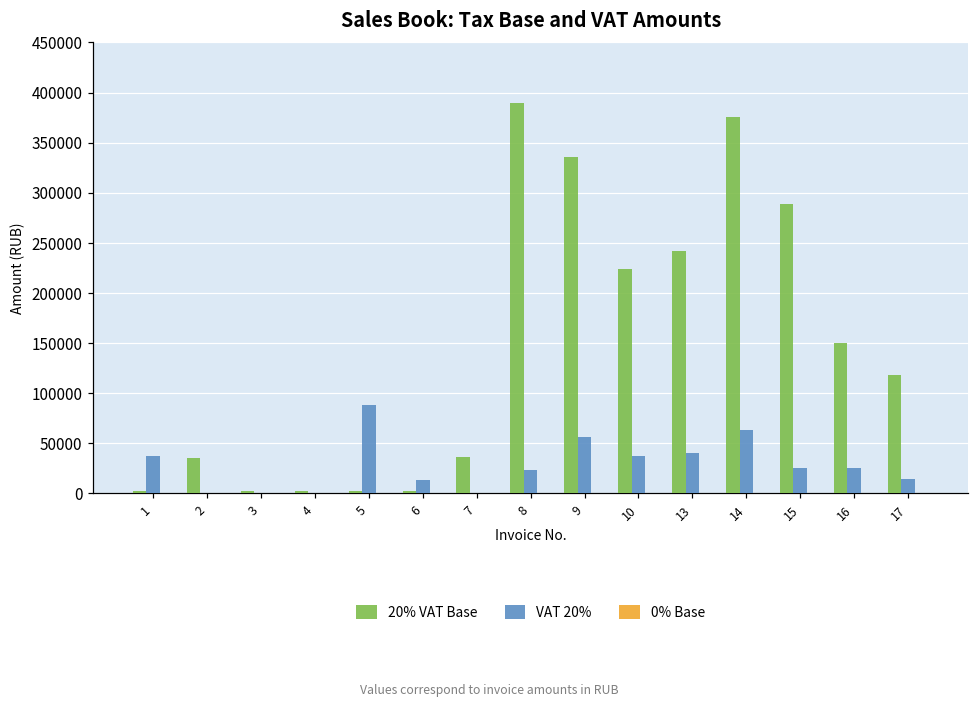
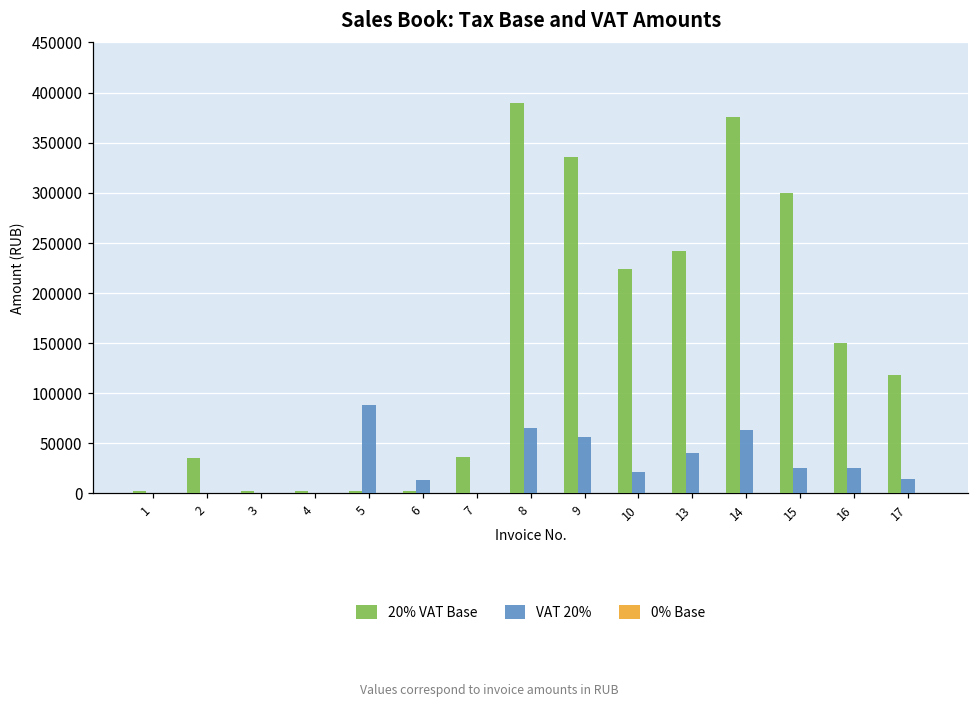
VAT 20%, 1: 40000 -> 0
VAT 20%, 8: 20000 -> 70000
VAT 20%, 10: 40000 -> 20000
20% VAT Base, 15: 290000 -> 300000
